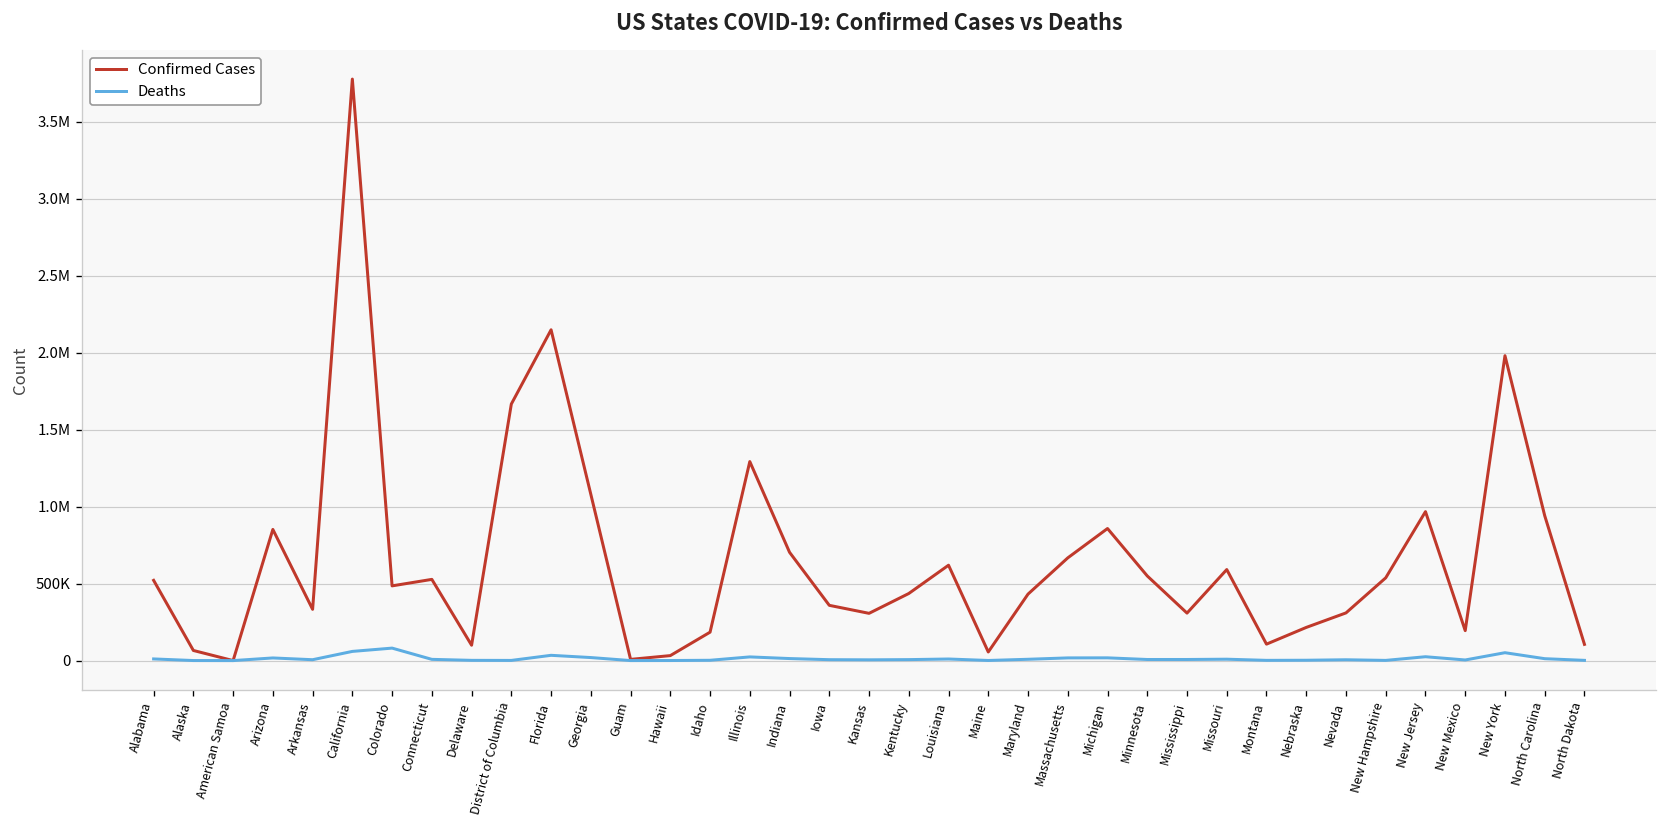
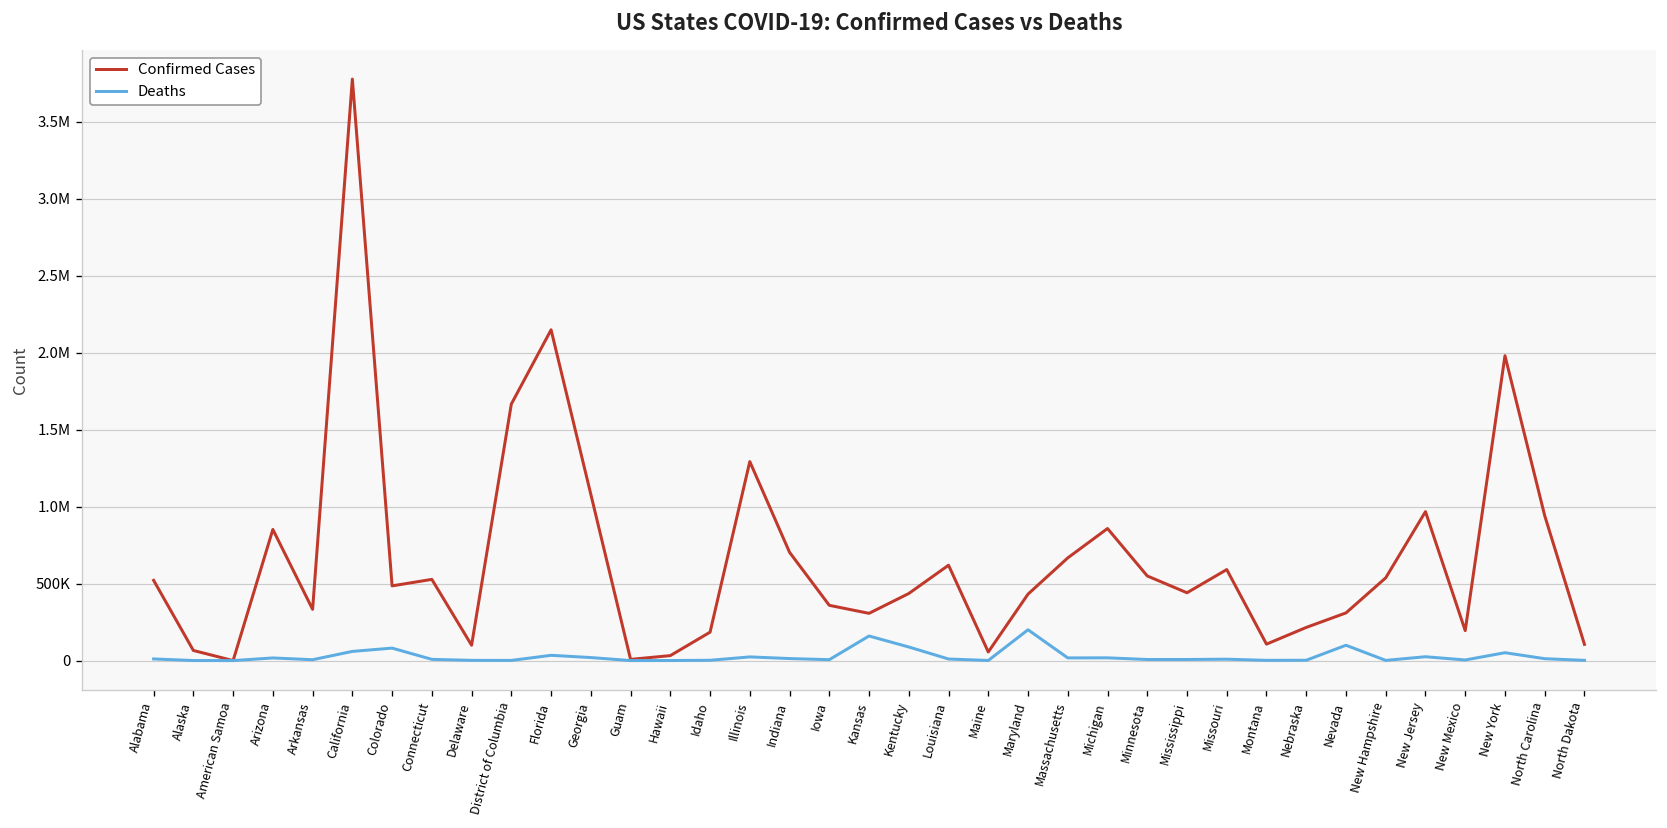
Deaths, Kansas: 0 -> 160000
Deaths, Kentucky: 10000 -> 90000
Deaths, Maryland: 10000 -> 200000
Confirmed Cases, Mississippi: 310000 -> 440000
Deaths, Nevada: 10000 -> 100000
